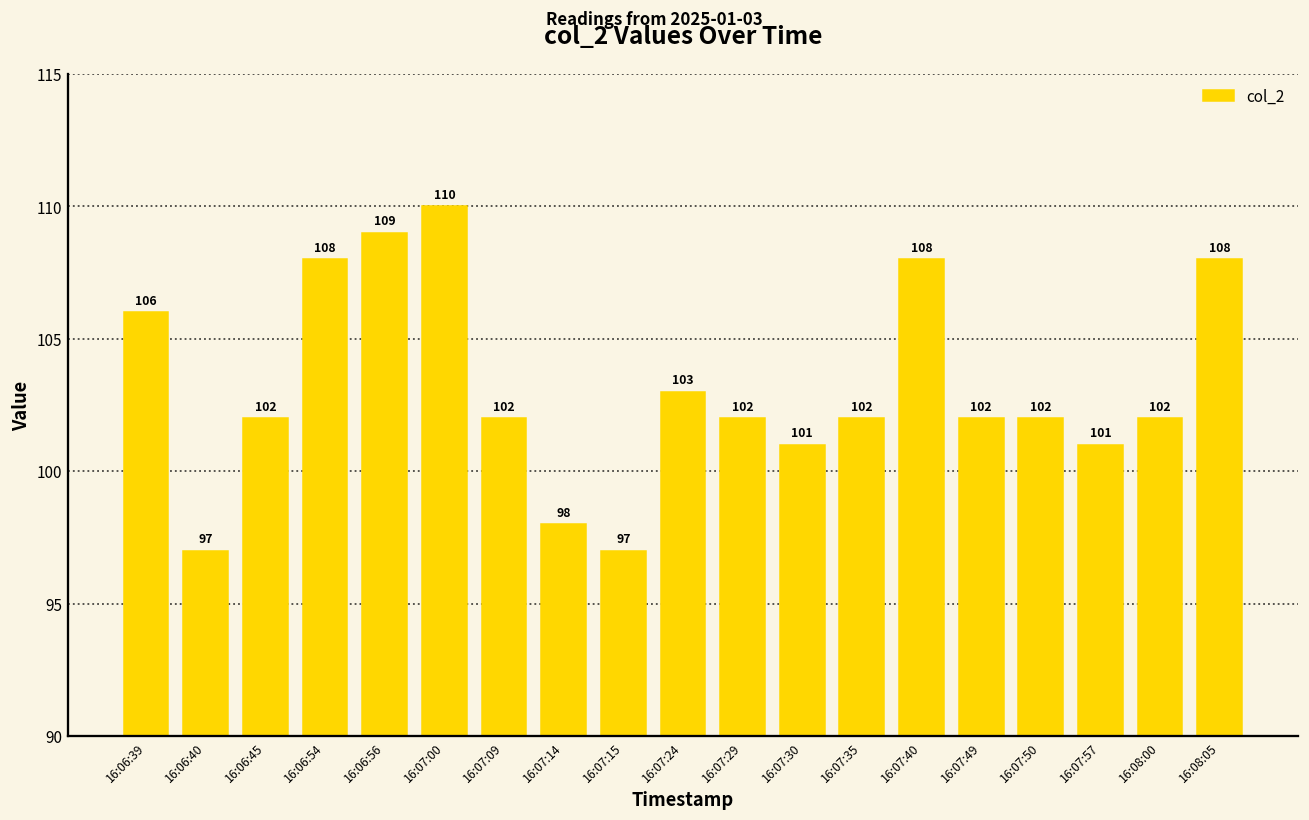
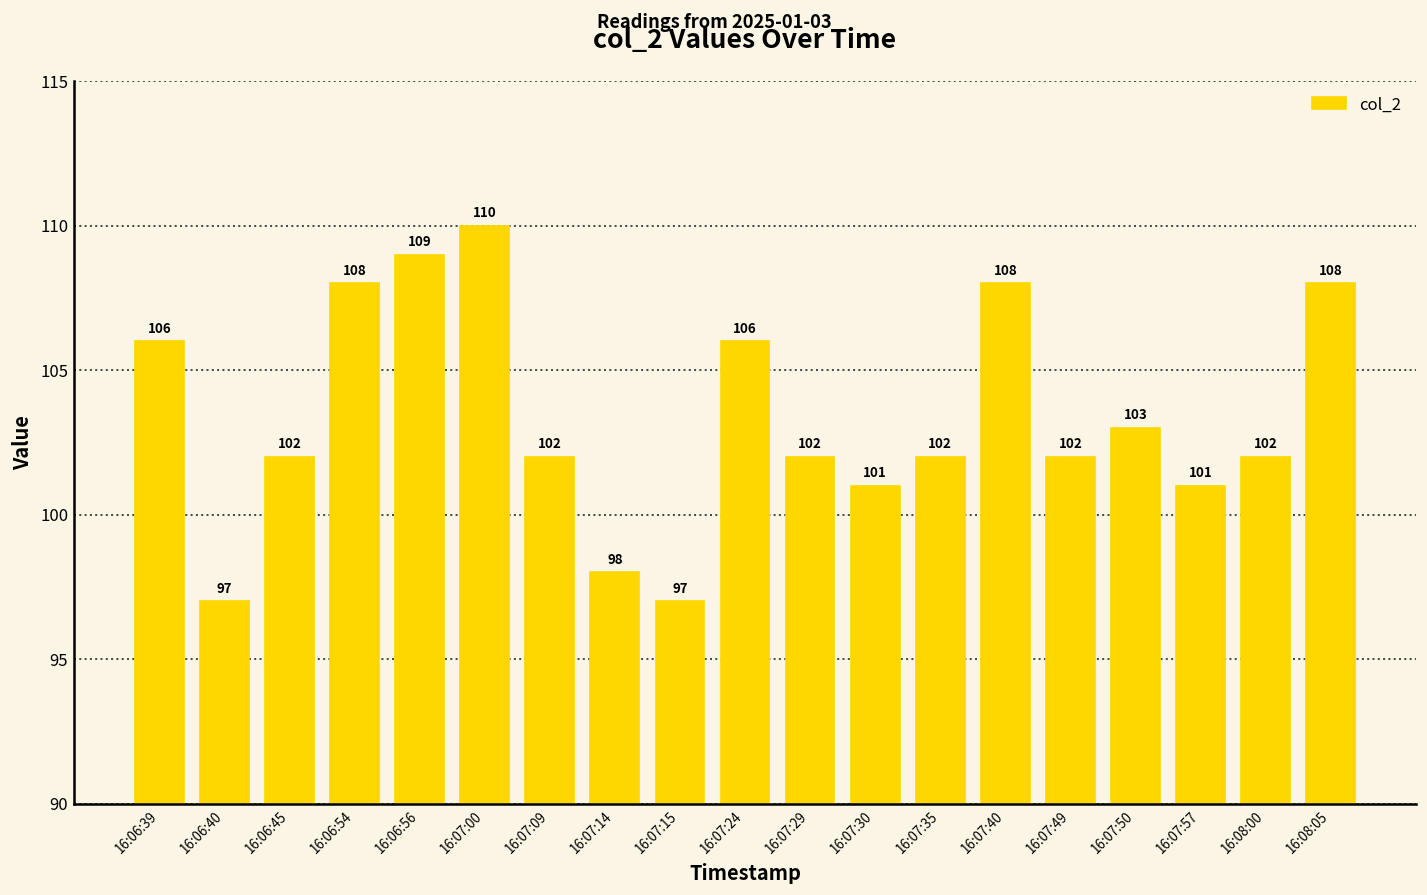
16:07:24: 103 -> 106
16:07:50: 102 -> 103
